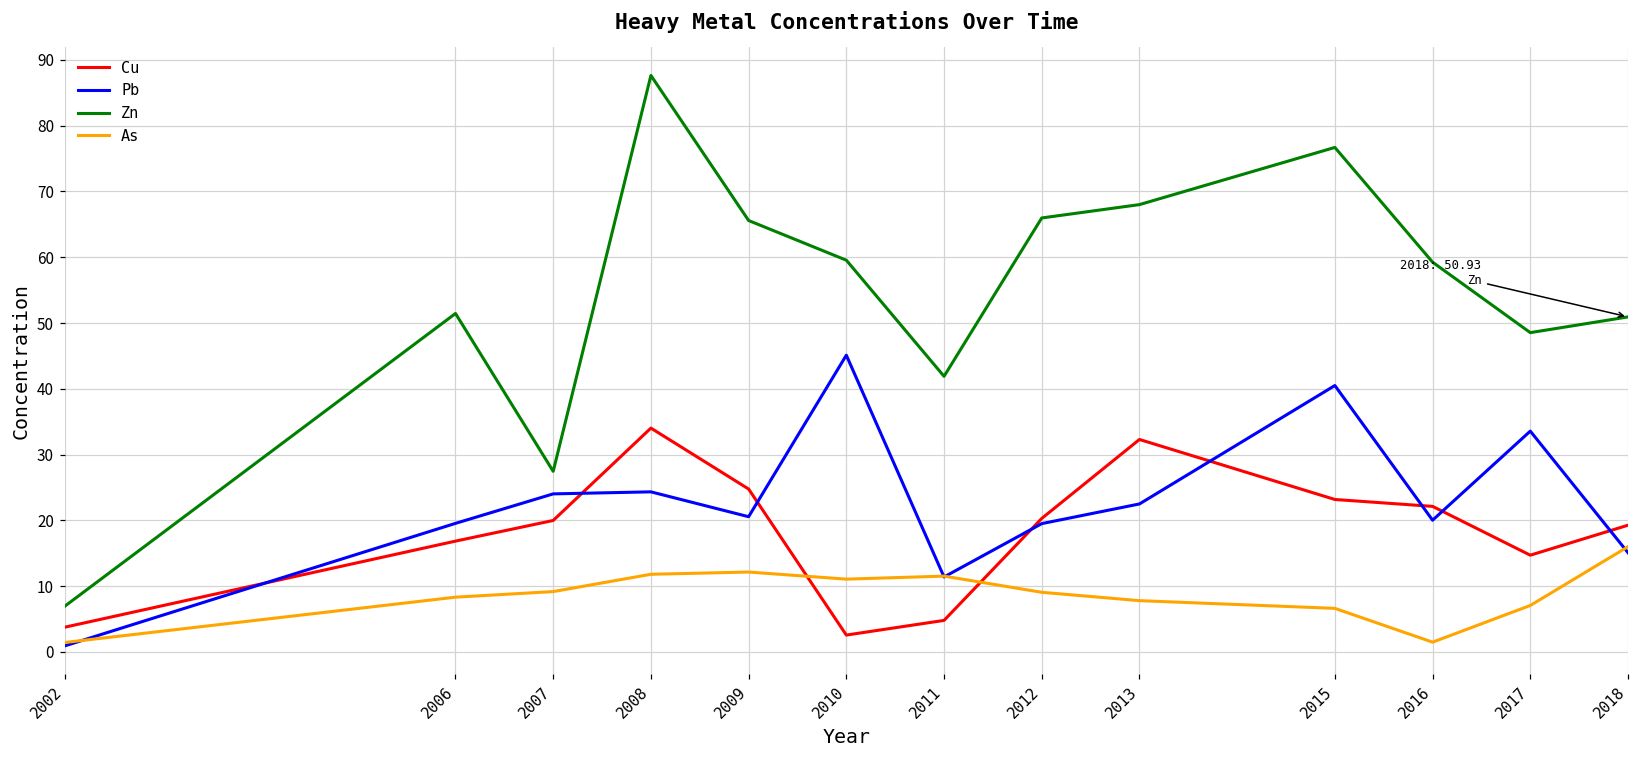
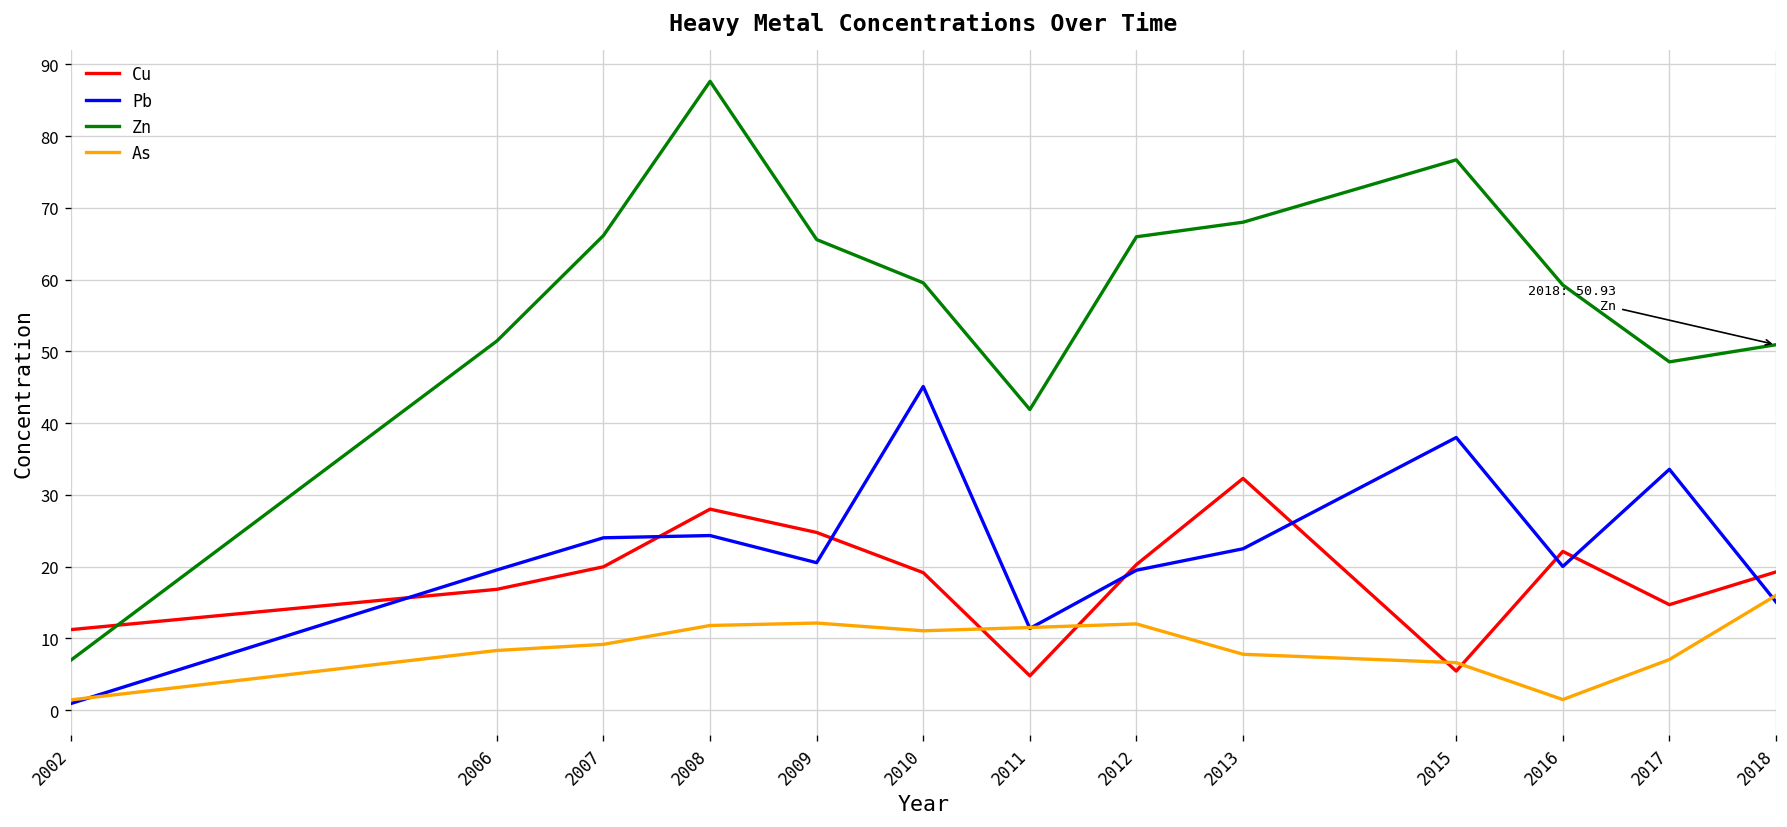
Cu, 2002: 4 -> 11
Zn, 2007: 27 -> 66
Cu, 2008: 34 -> 28
Cu, 2010: 3 -> 19
As, 2012: 9 -> 12
Cu, 2015: 23 -> 5
Pb, 2015: 41 -> 38
